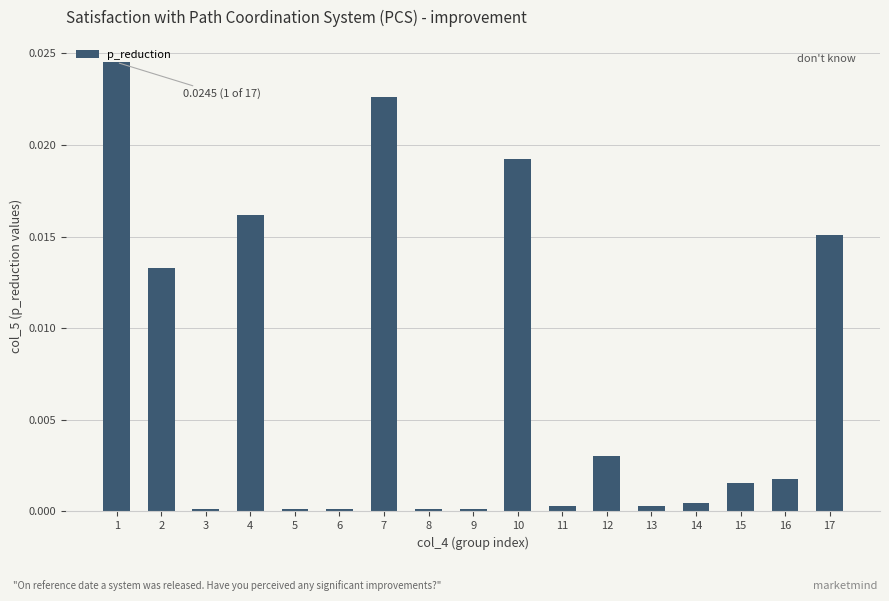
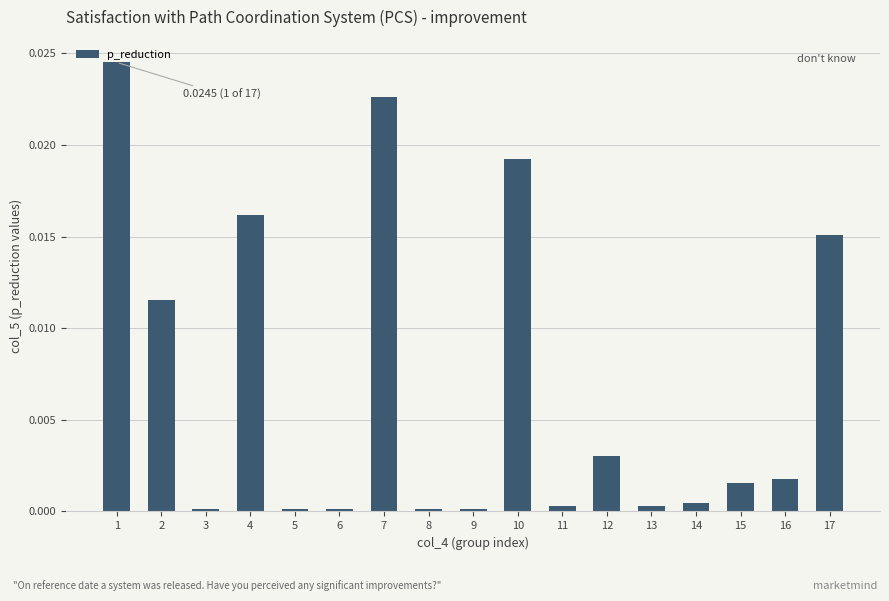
2: 0.0133 -> 0.0115
